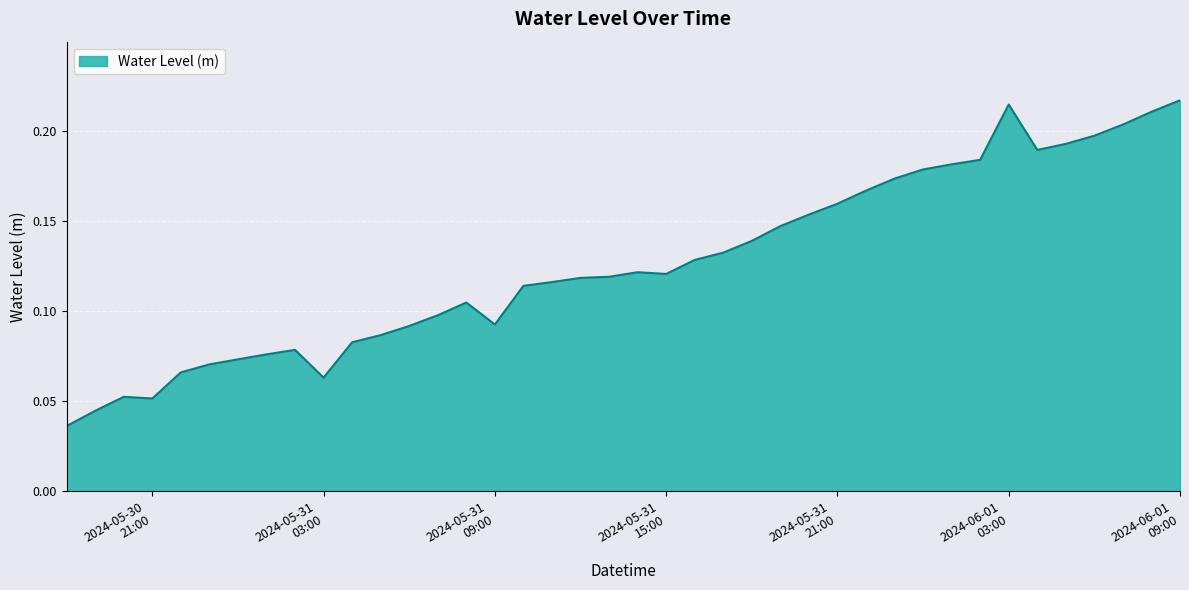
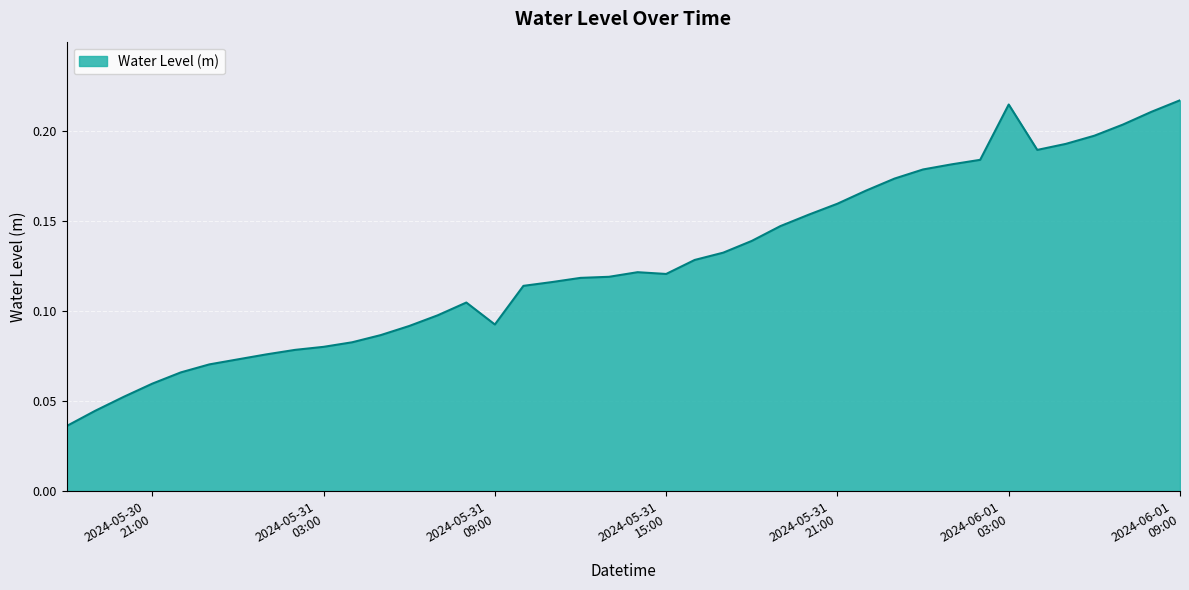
2024-05-30 21:00: 0.051 -> 0.060
2024-05-31 03:00: 0.063 -> 0.080
